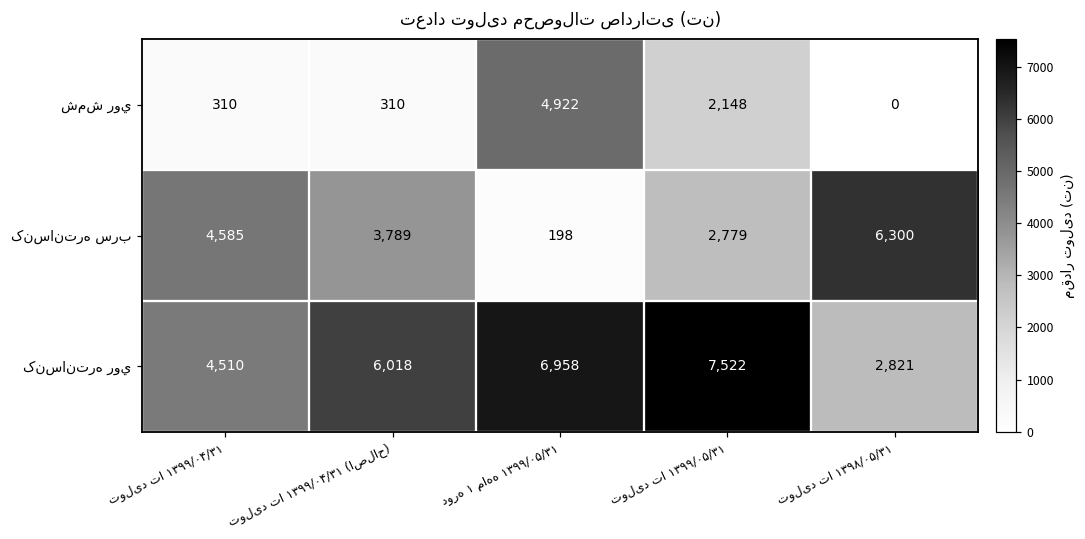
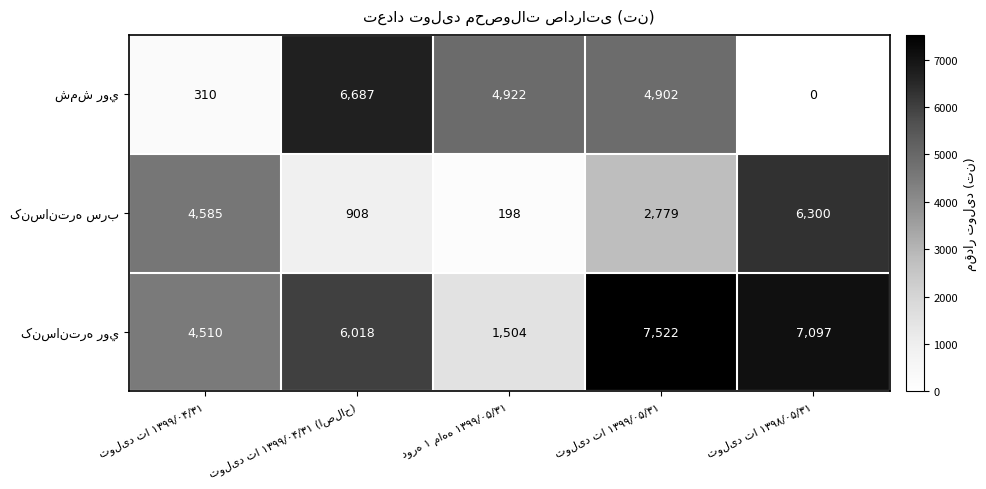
شمش روي, تولید تا ۱۳۹۹/۰۴/۳۱ (اصلاح): 310 -> 6,687
شمش روي, تولید تا ۱۳۹۹/۰۵/۳۱: 2,148 -> 4,902
کنسانتره سرب, تولید تا ۱۳۹۹/۰۴/۳۱ (اصلاح): 3,789 -> 908
کنسانتره روي, دوره ۱ ماهه ۱۳۹۹/۰۵/۳۱: 6,958 -> 1,504
کنسانتره روي, تولید تا ۱۳۹۸/۰۵/۳۱: 2,821 -> 7,097
